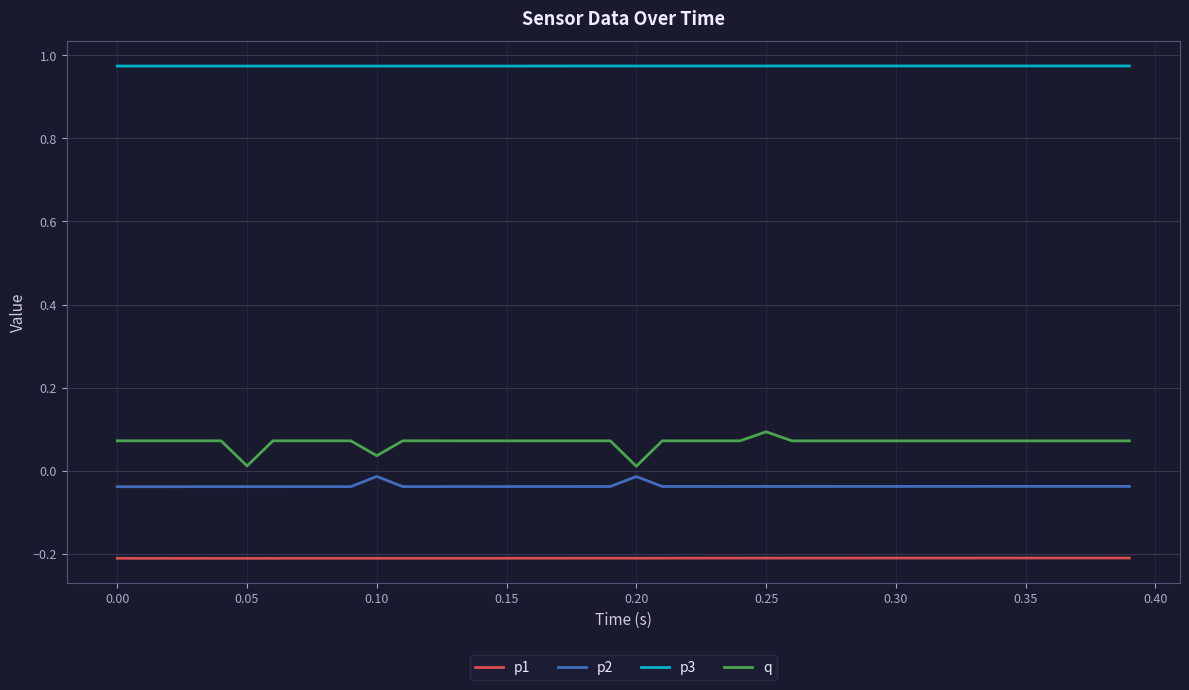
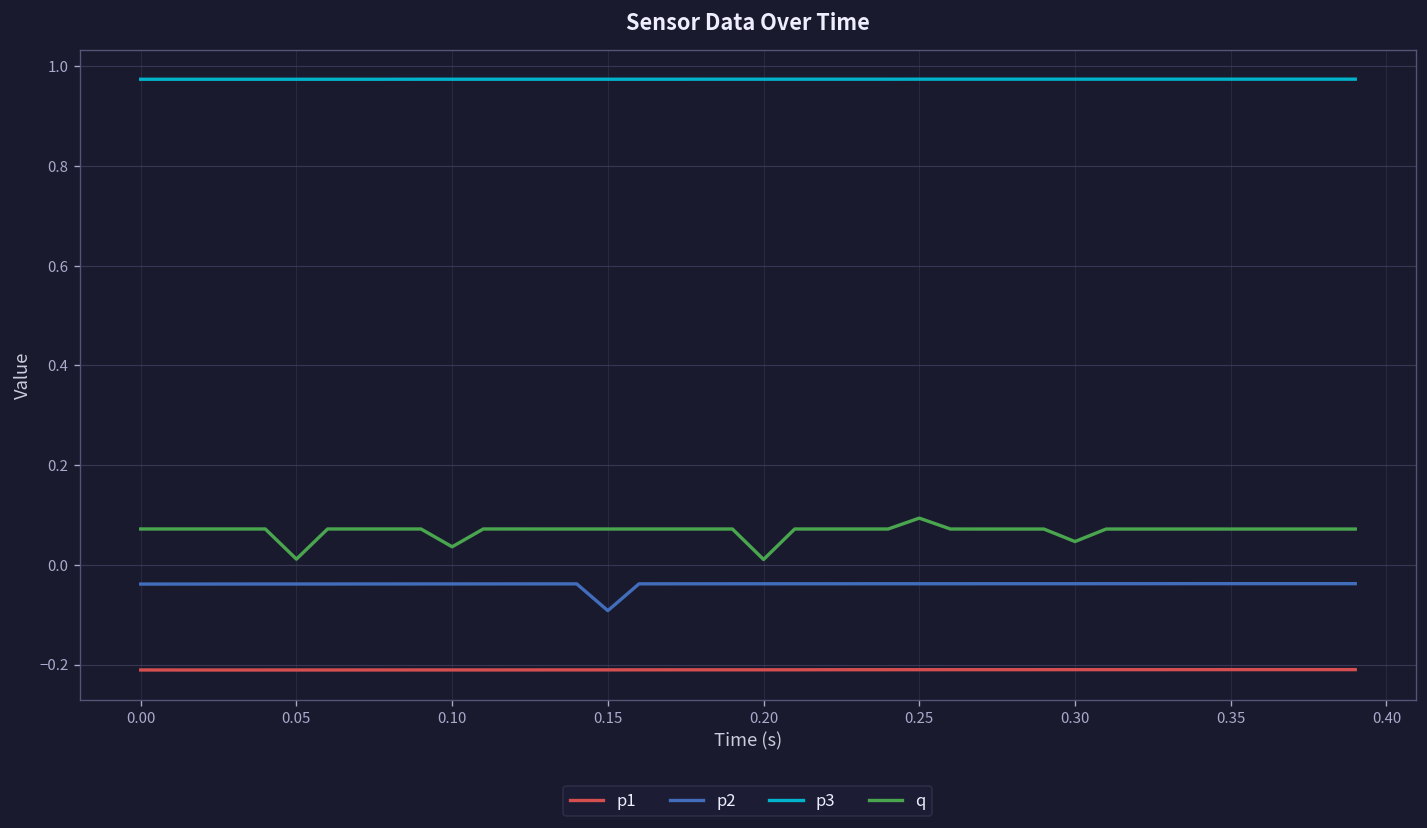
p2, 0.10: -0.01 -> -0.04
p2, 0.15: -0.04 -> -0.09
p2, 0.20: -0.01 -> -0.04
q, 0.30: 0.07 -> 0.05
